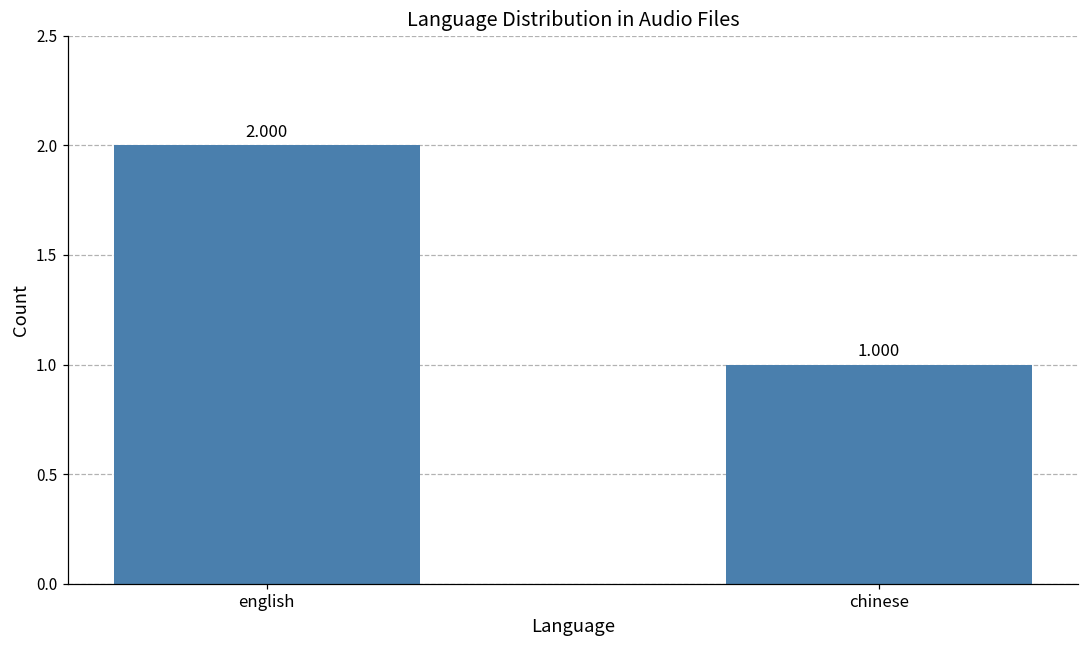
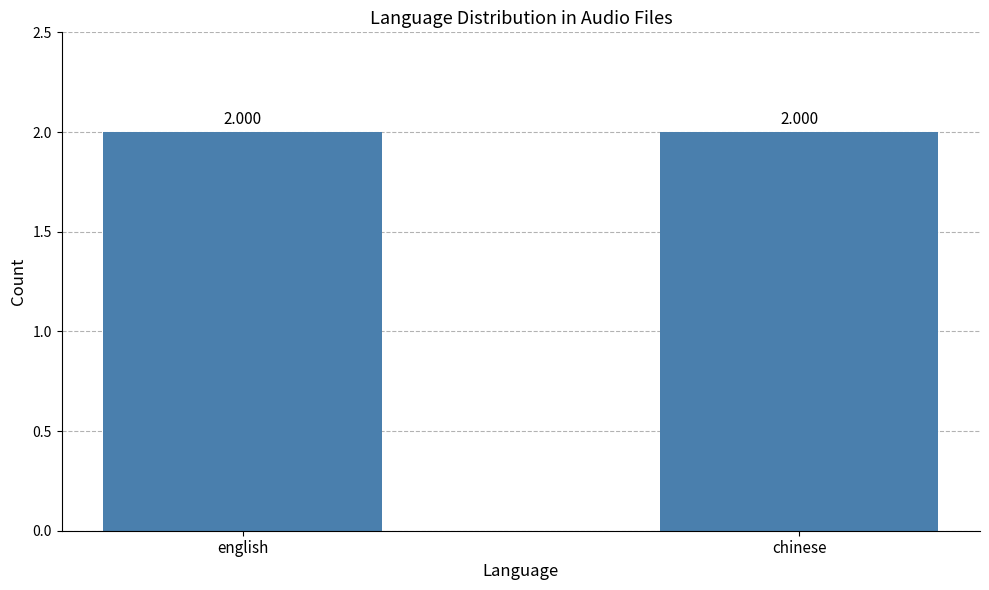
chinese: 1.000 -> 2.000
